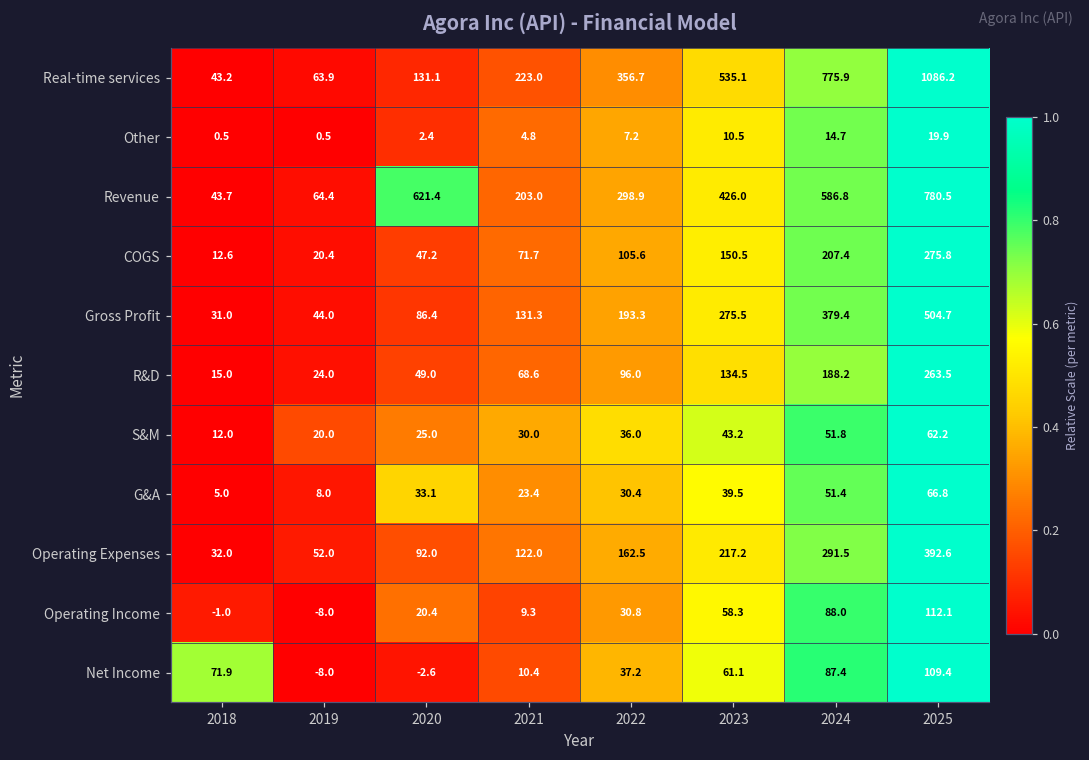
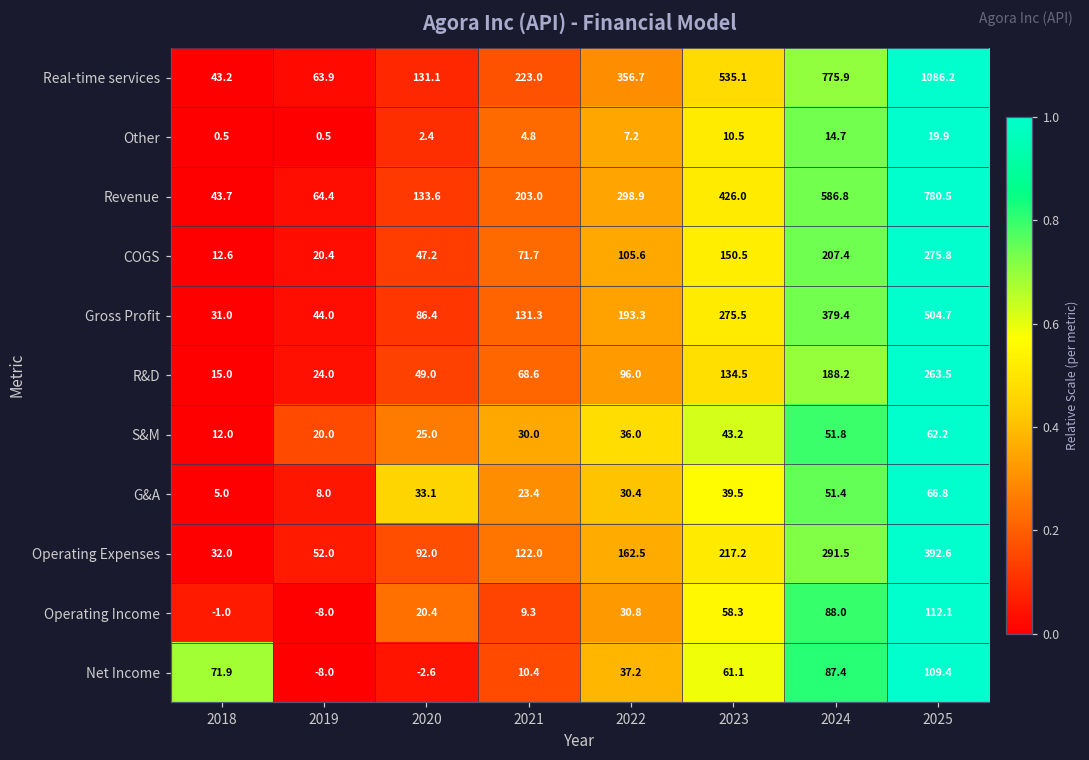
Revenue, 2020: 621.4 -> 133.6
